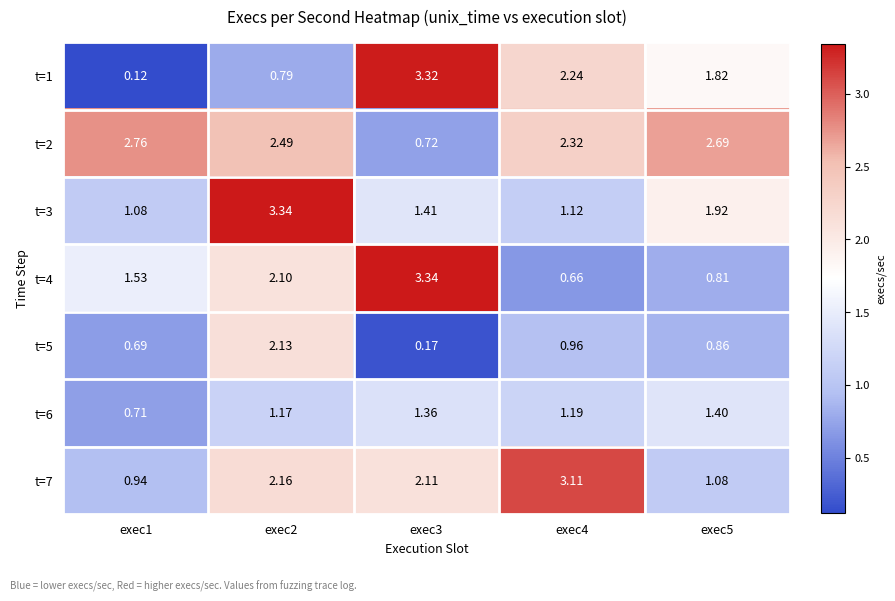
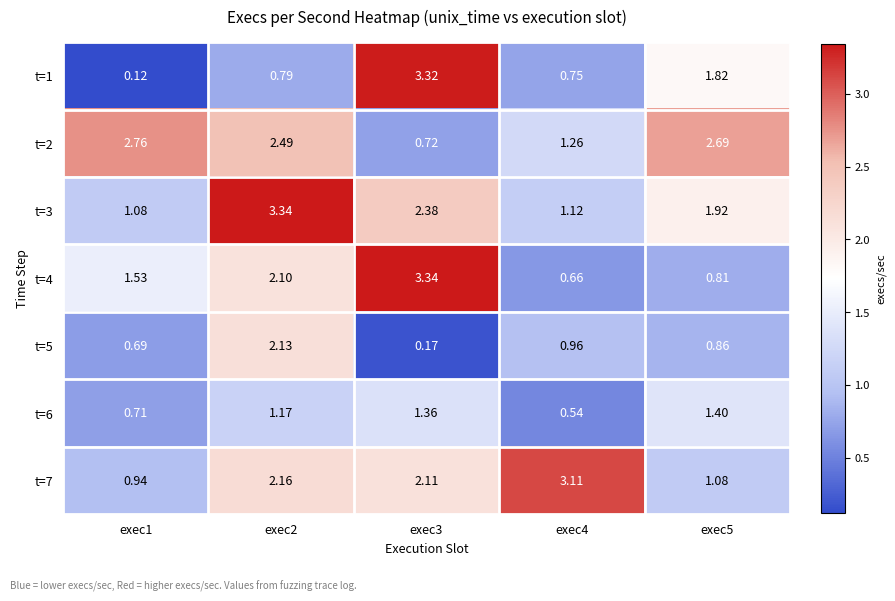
t=1, exec4: 2.24 -> 0.75
t=2, exec4: 2.32 -> 1.26
t=3, exec3: 1.41 -> 2.38
t=6, exec4: 1.19 -> 0.54
